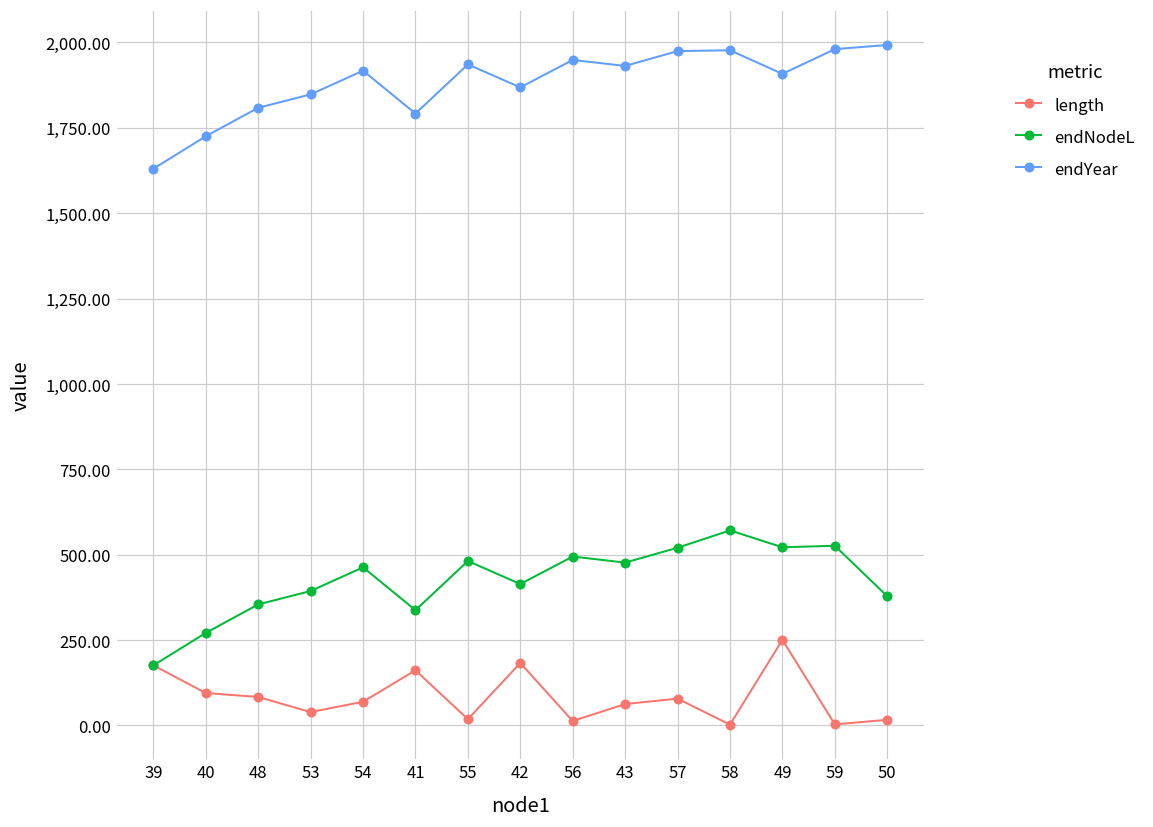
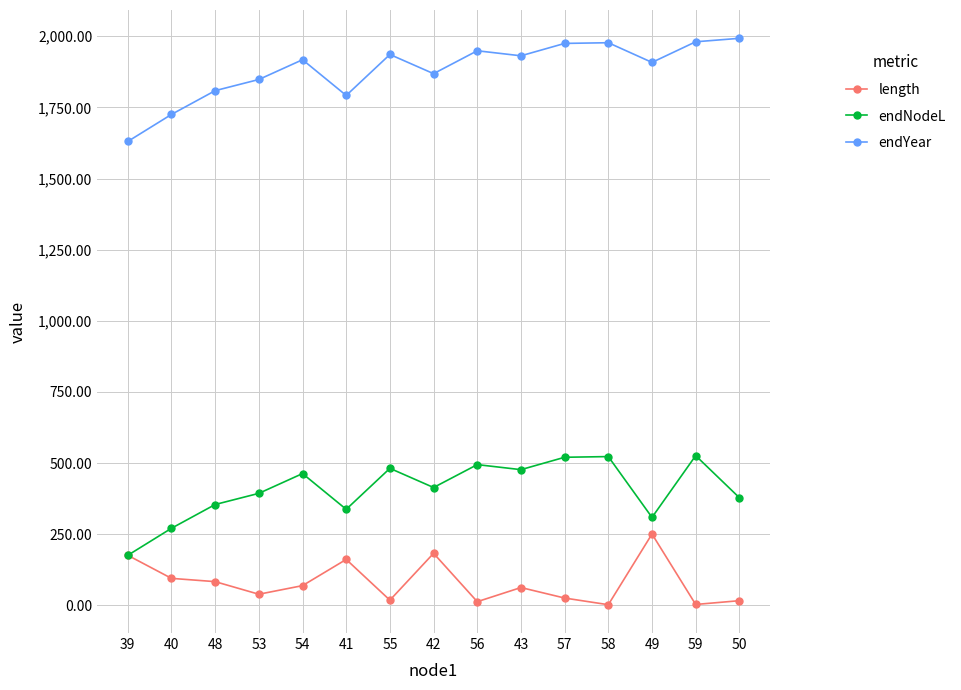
length, 57: 80 -> 30
endNodeL, 58: 570 -> 520
endNodeL, 49: 520 -> 310
